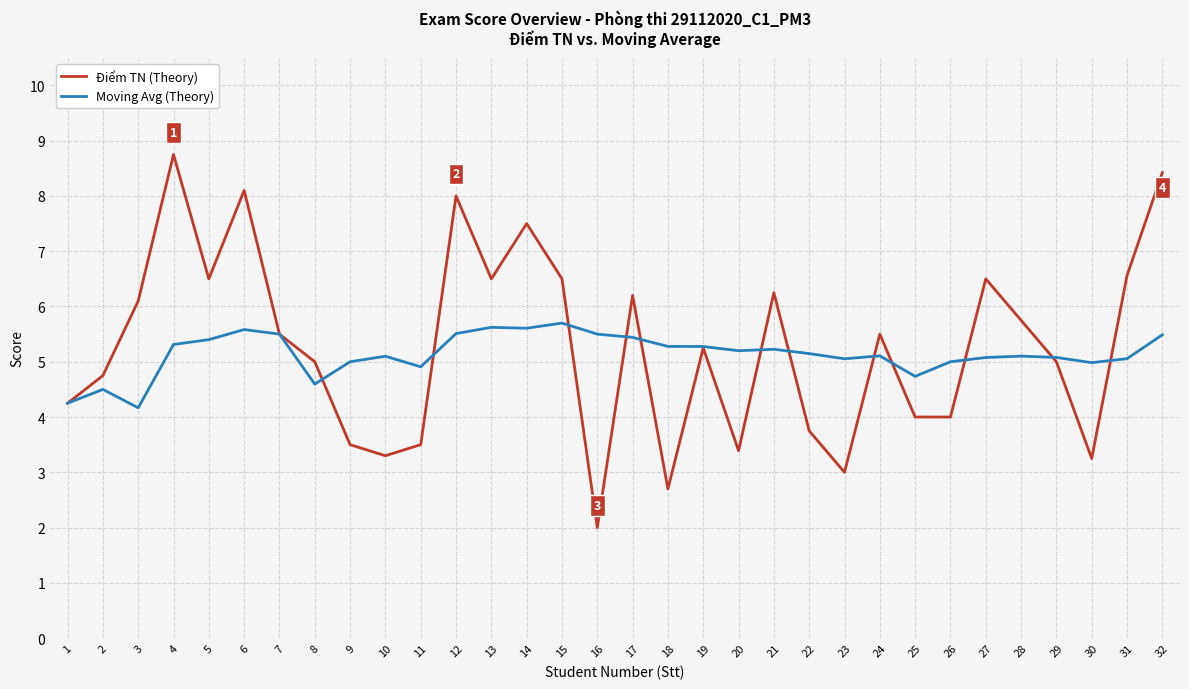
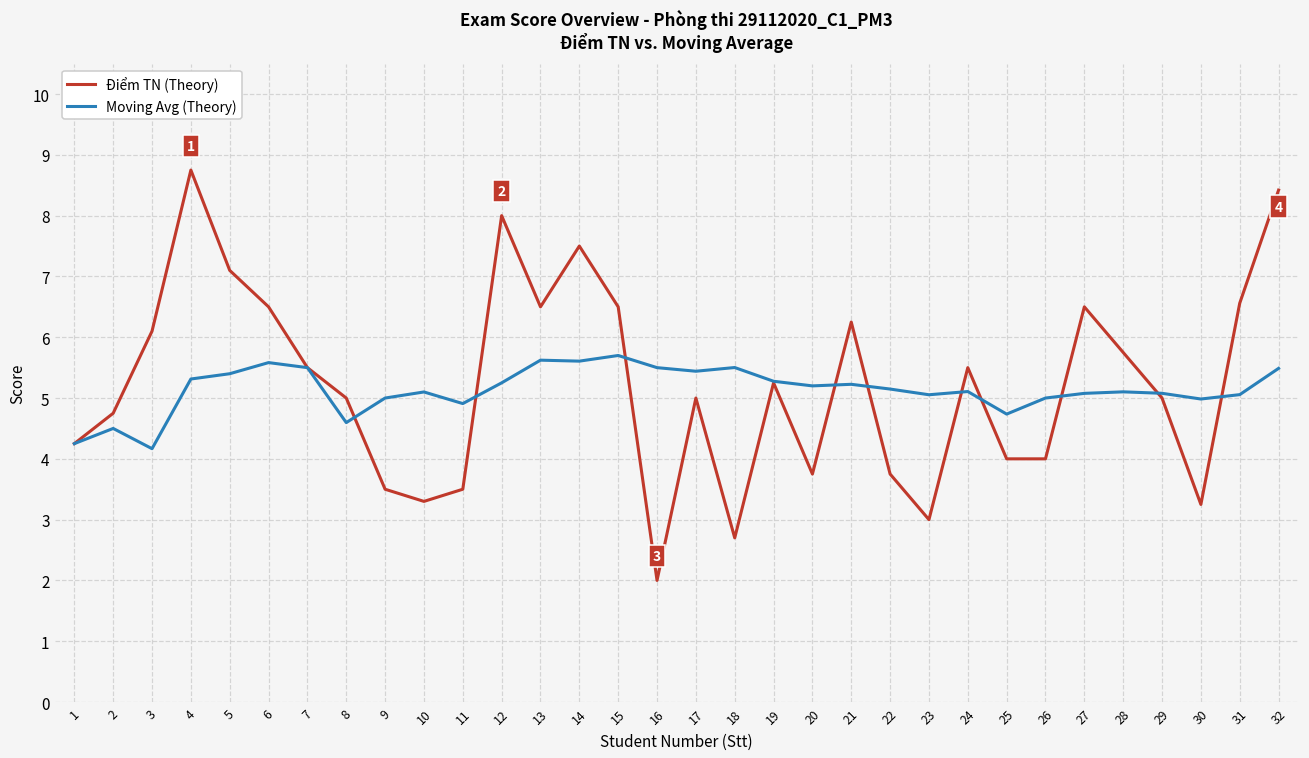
Điểm TN (Theory), 5: 6.5 -> 7.1
Điểm TN (Theory), 6: 8.1 -> 6.5
Moving Avg (Theory), 12: 5.5 -> 5.3
Điểm TN (Theory), 17: 6.2 -> 5.0
Moving Avg (Theory), 18: 5.3 -> 5.5
Điểm TN (Theory), 20: 3.4 -> 3.8
